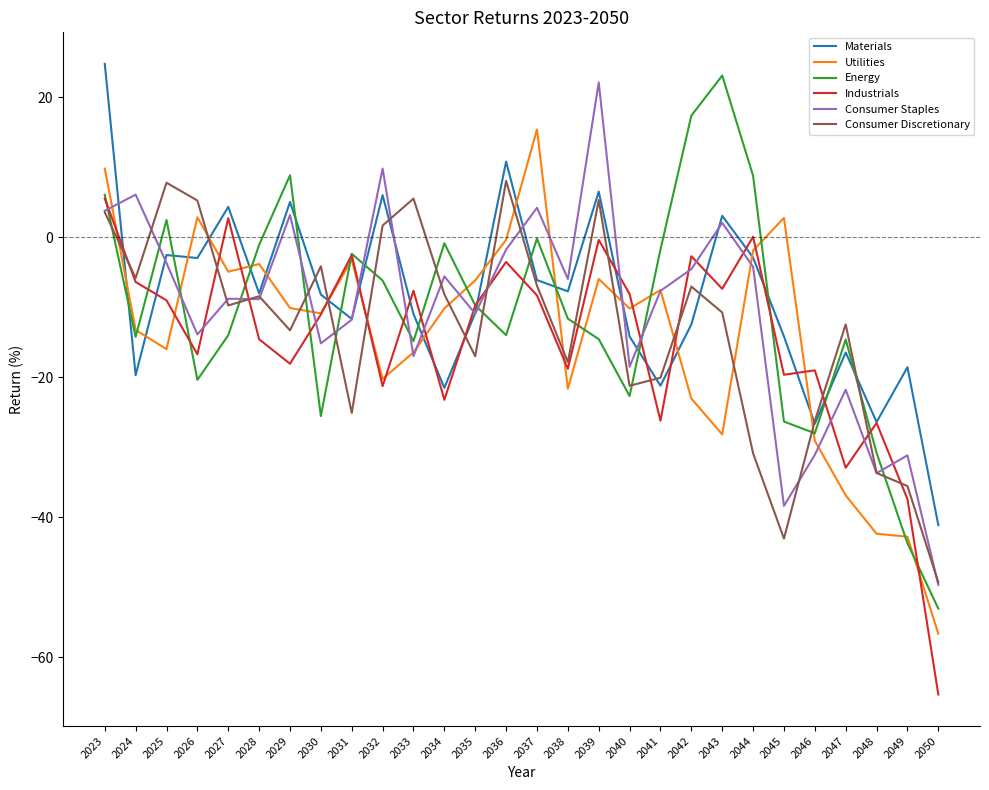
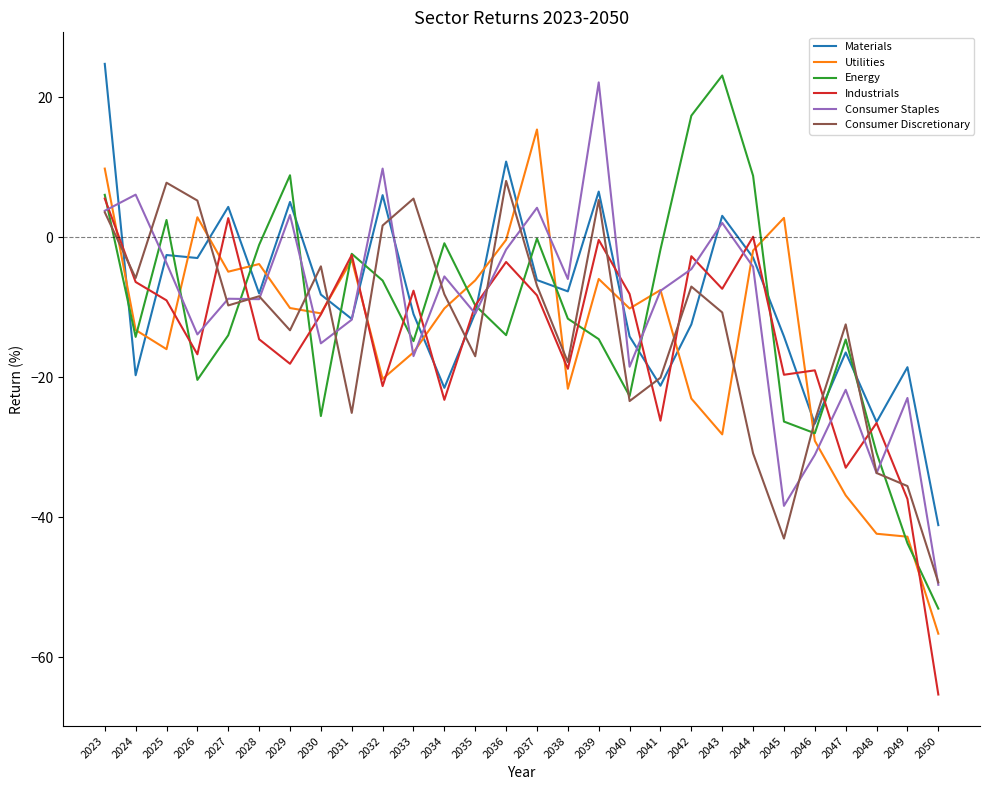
Consumer Discretionary, 2040: -21 -> -23
Consumer Staples, 2049: -31 -> -23
